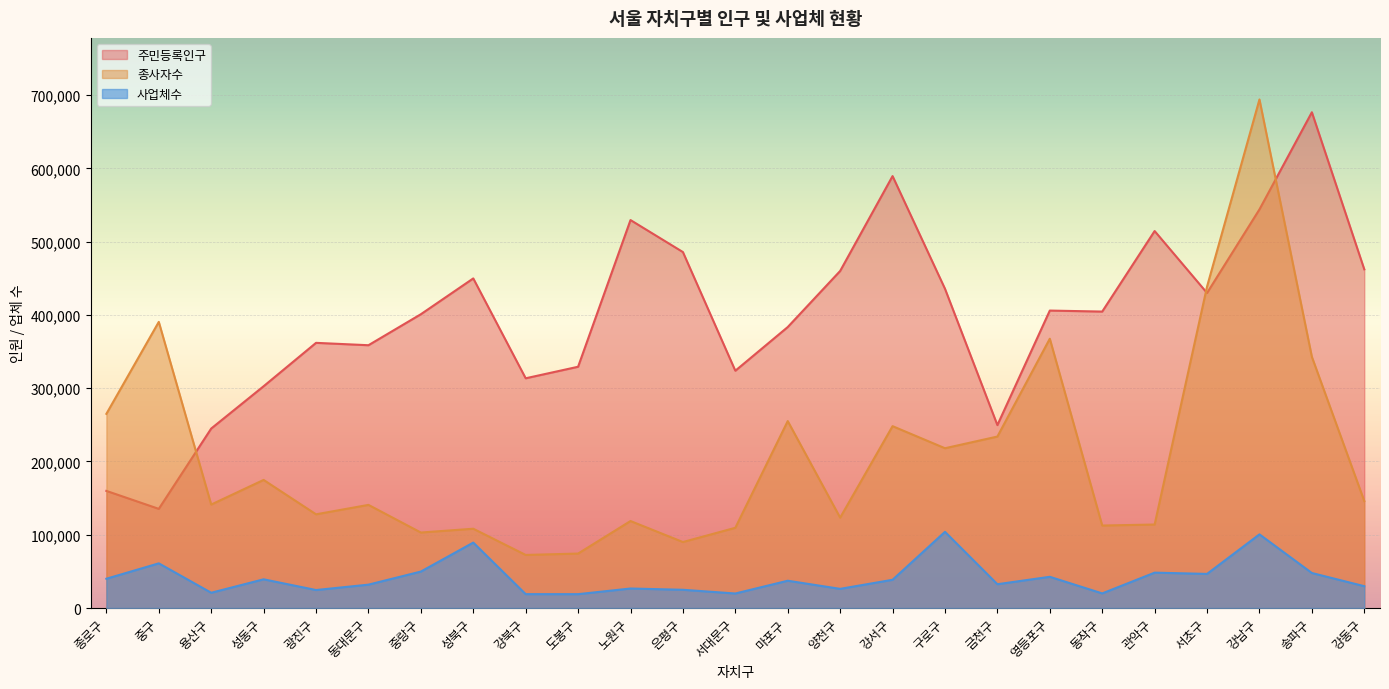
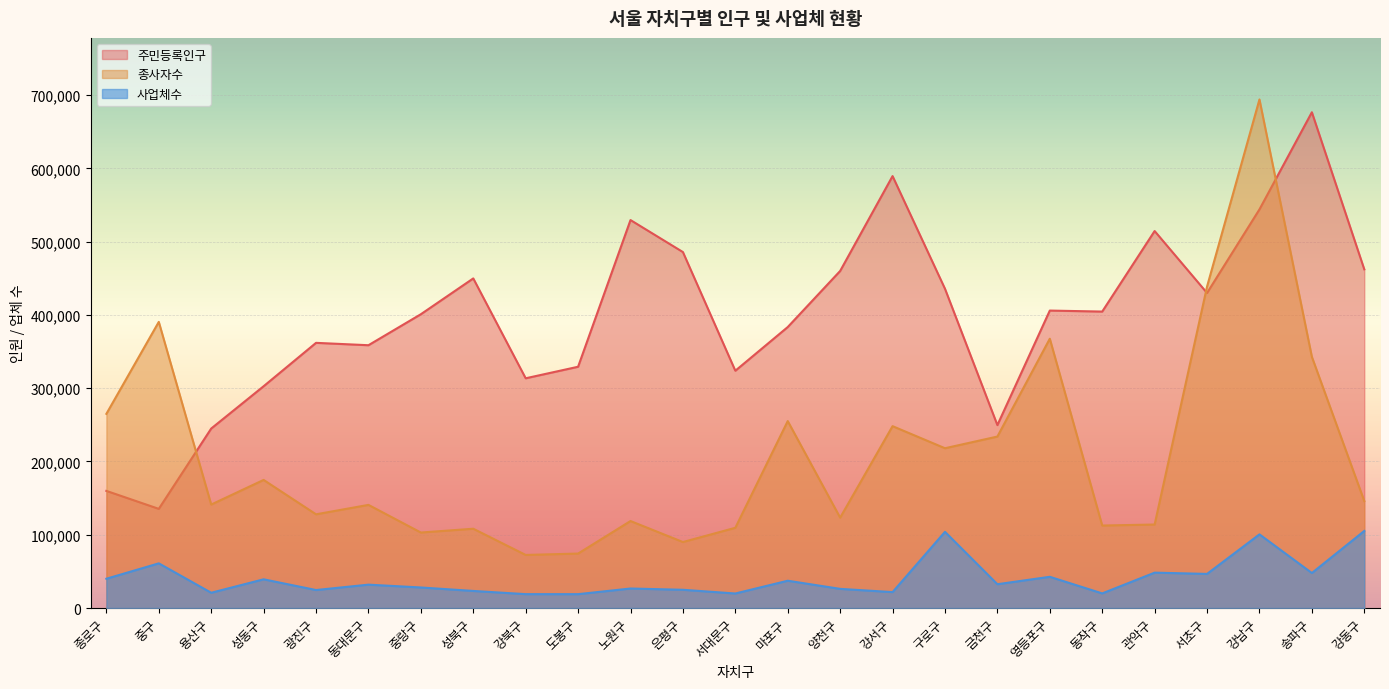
사업체수, 중랑구: 50,000 -> 30,000
사업체수, 성북구: 90,000 -> 20,000
사업체수, 강서구: 40,000 -> 20,000
사업체수, 강동구: 30,000 -> 110,000
